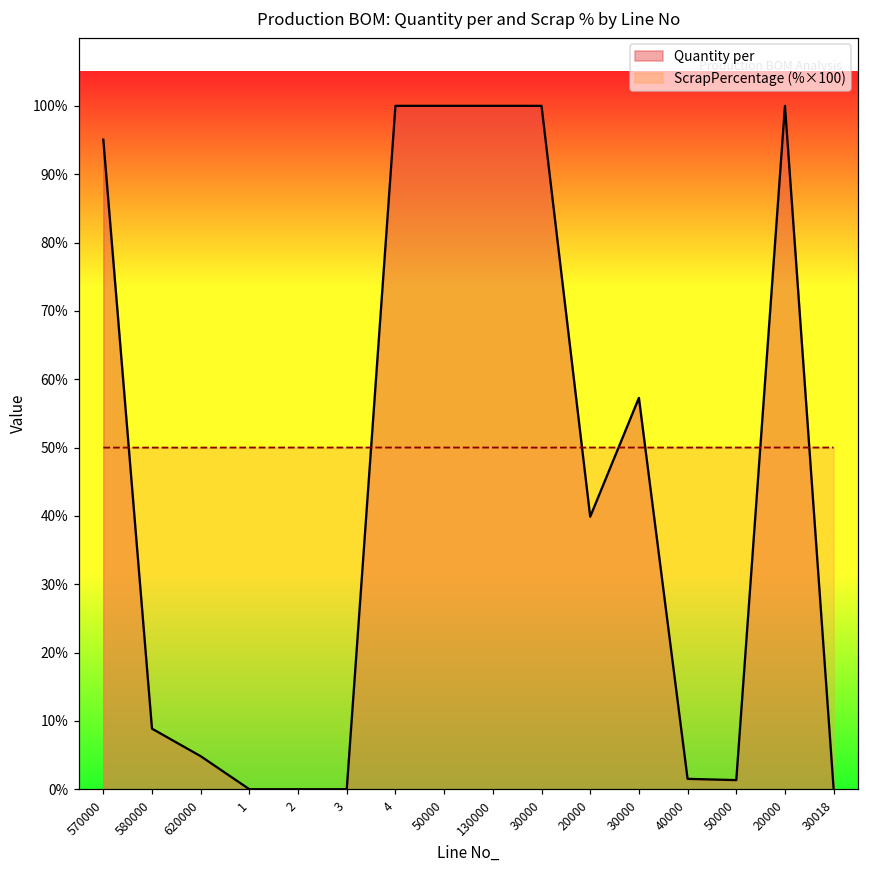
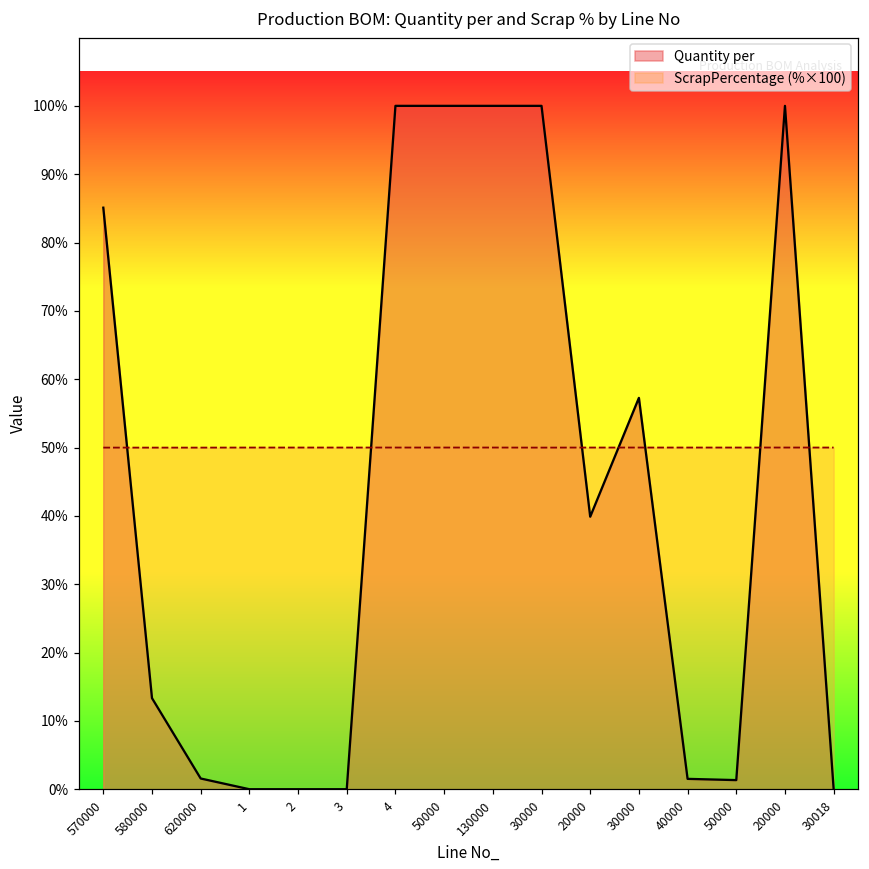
Quantity per, 570000: 95% -> 85%
Quantity per, 580000: 9% -> 13%
Quantity per, 620000: 5% -> 2%
